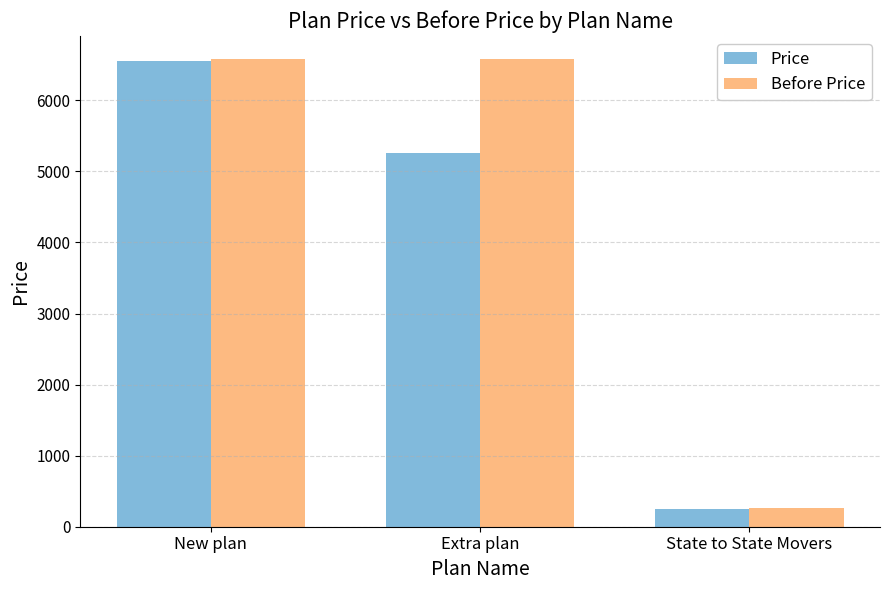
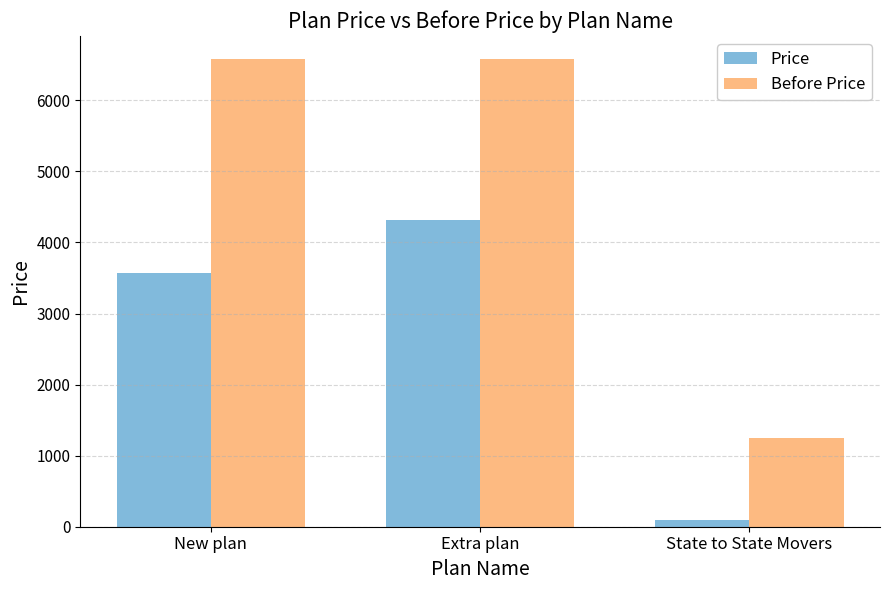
Price, New plan: 6500 -> 3600
Price, Extra plan: 5300 -> 4300
Price, State to State Movers: 300 -> 100
Before Price, State to State Movers: 300 -> 1300
